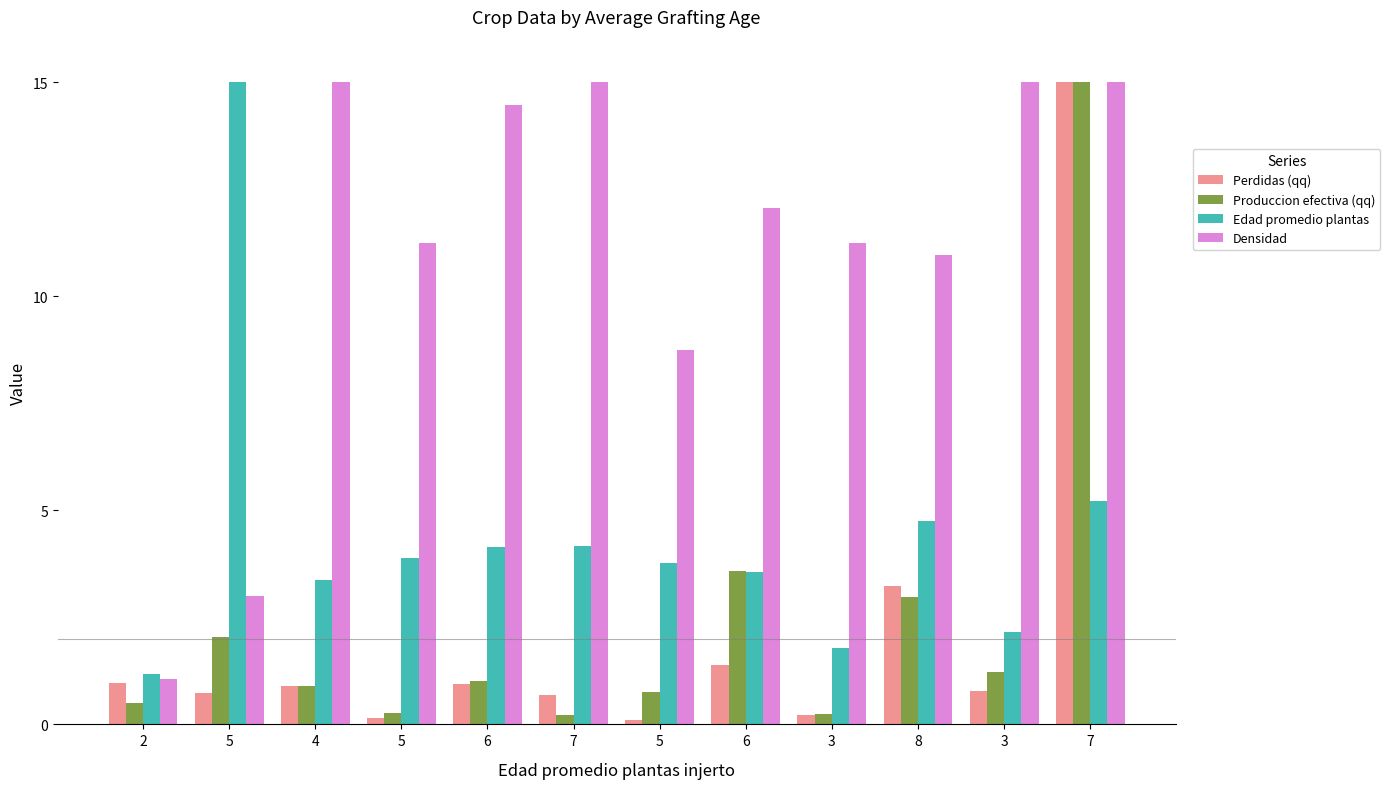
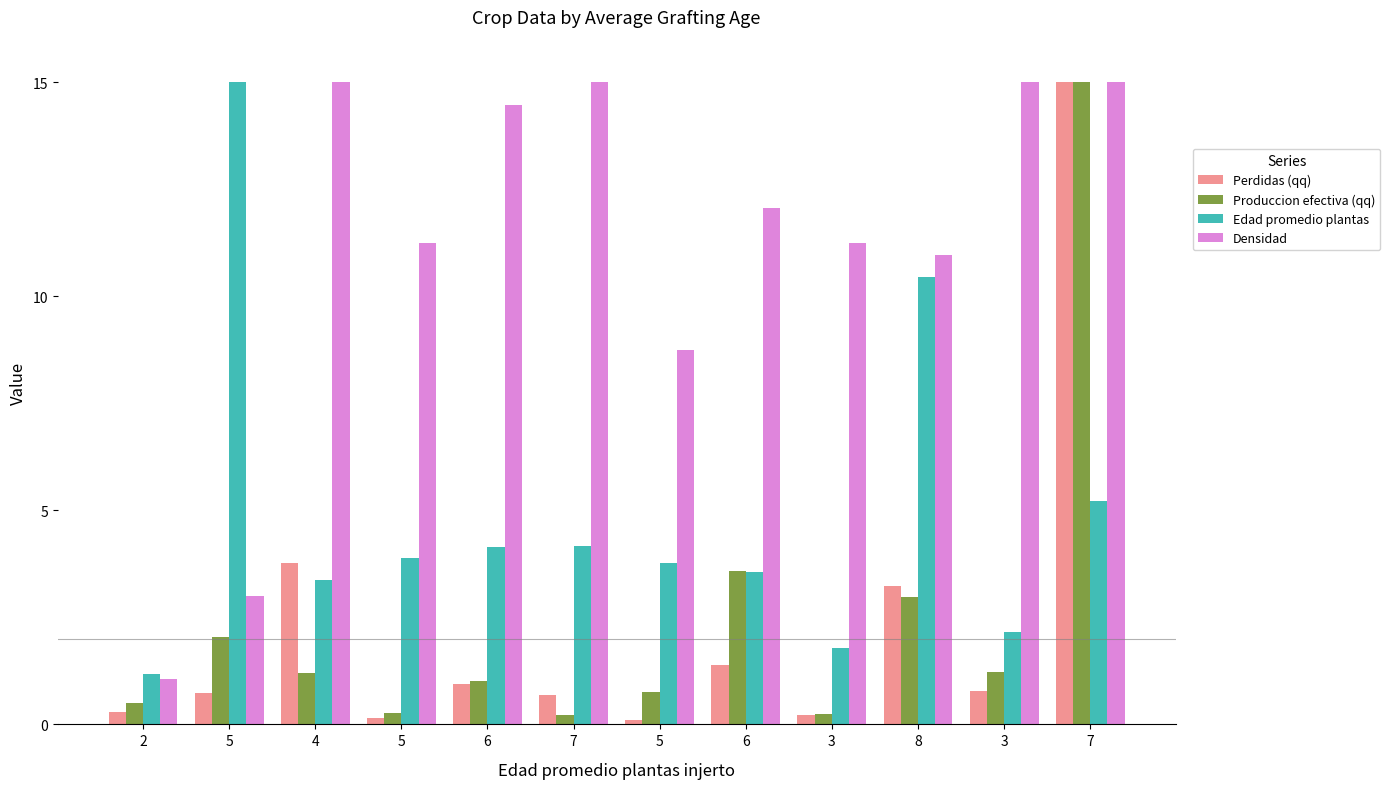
Perdidas (qq), 2: 1.0 -> 0.3
Perdidas (qq), 4: 0.9 -> 3.8
Produccion efectiva (qq), 4: 0.9 -> 1.2
Edad promedio plantas, 8: 4.8 -> 10.5
